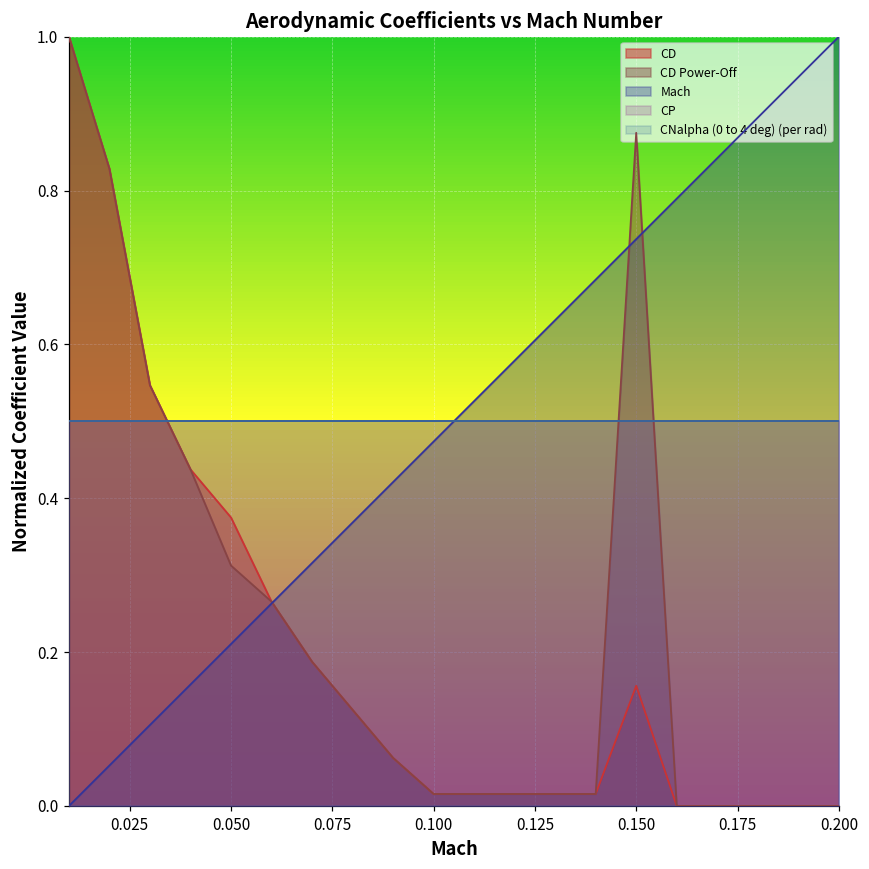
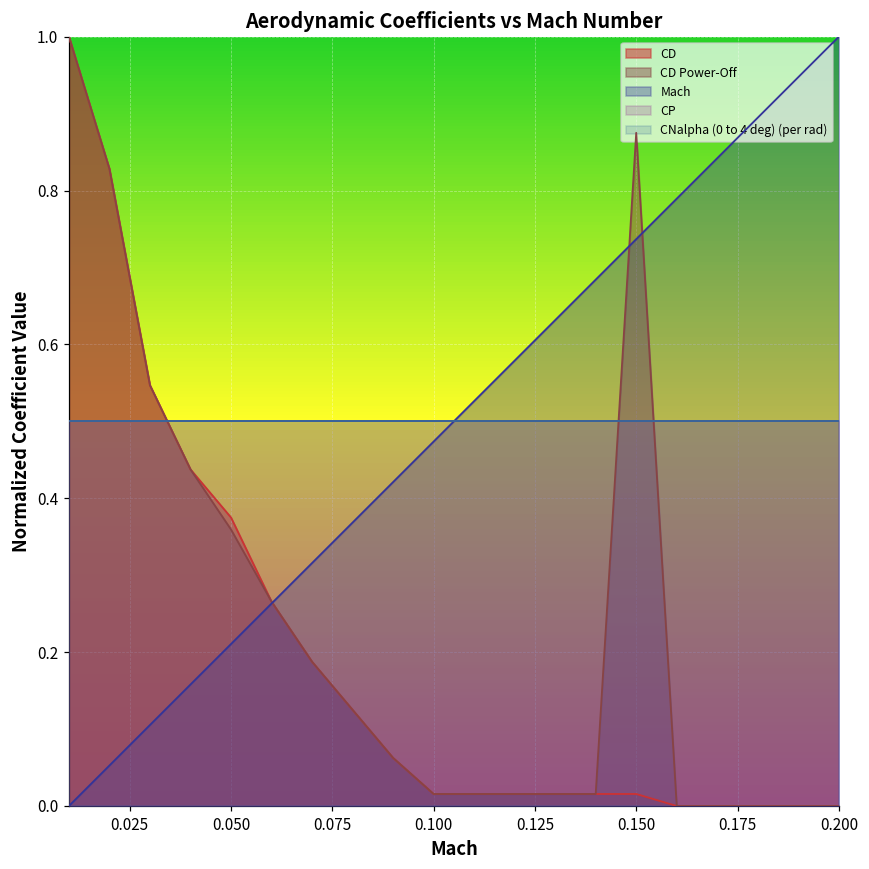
CD Power-Off, 0.050: 0.31 -> 0.36
CD, 0.150: 0.16 -> 0.02
